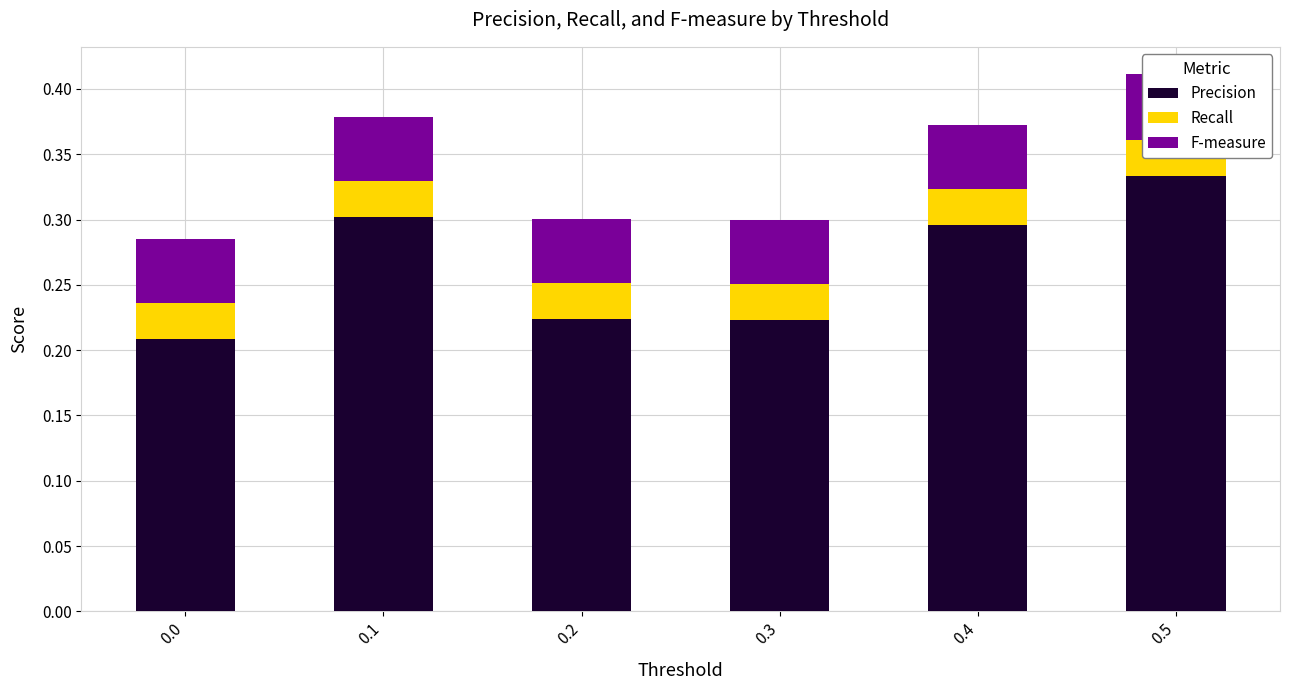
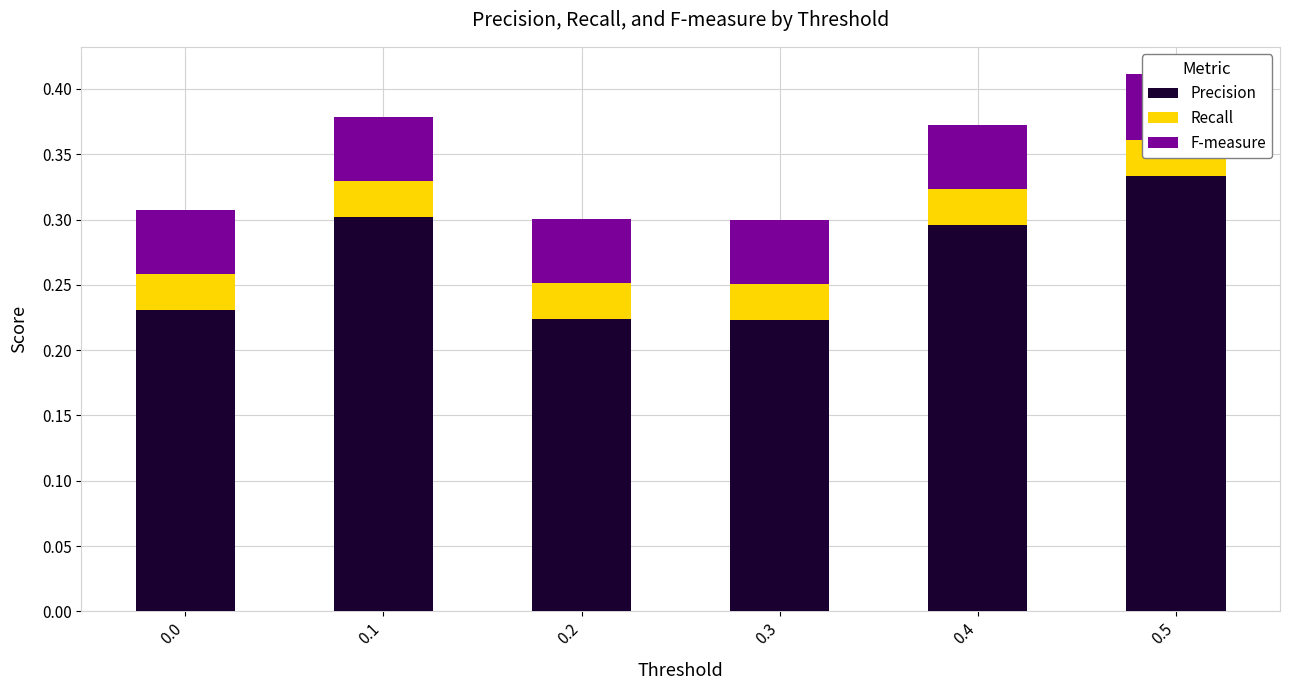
Precision, 0.0: 0.209 -> 0.231
